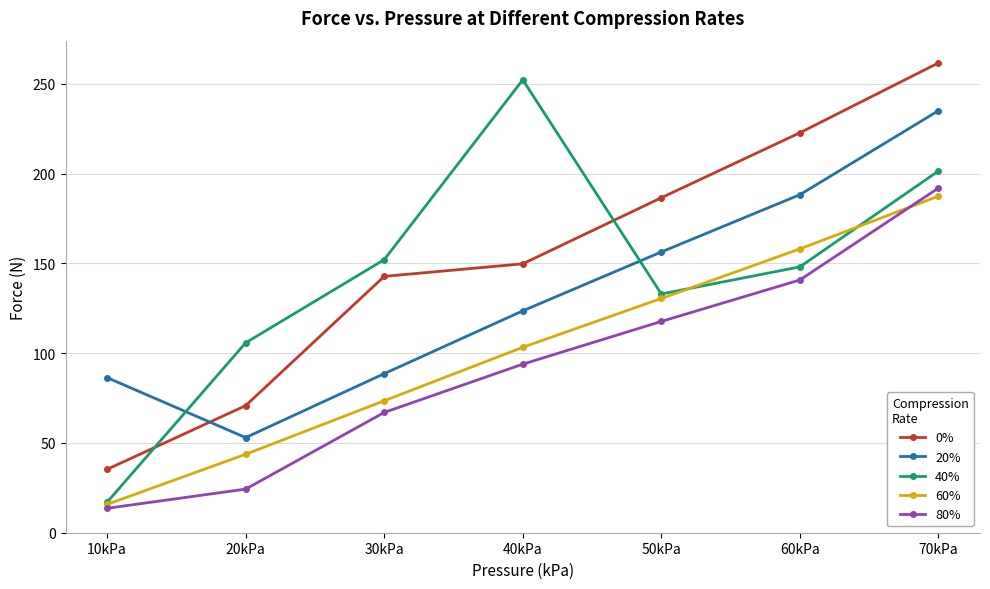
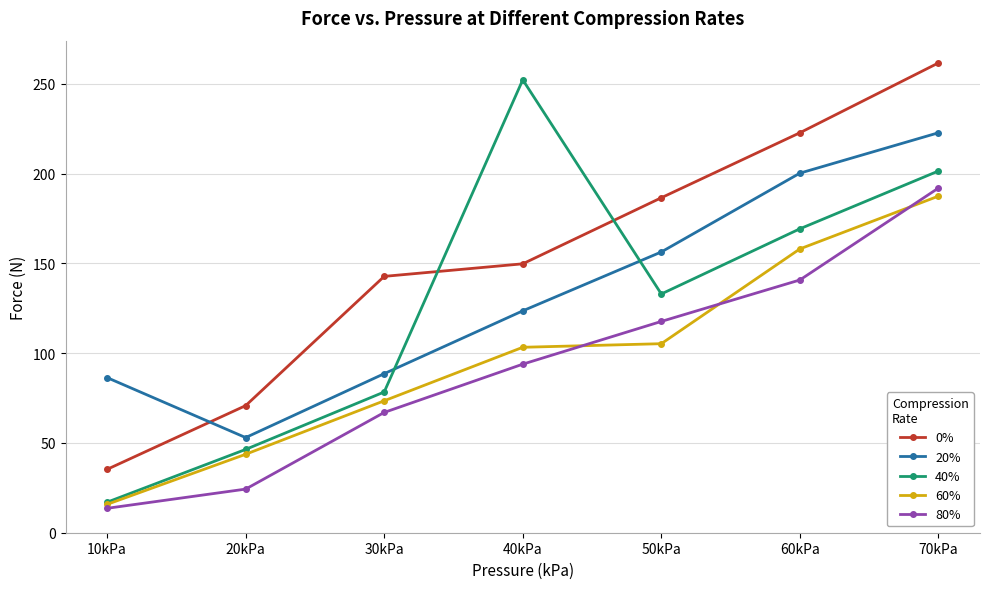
40%, 20kPa: 106 -> 46
40%, 30kPa: 152 -> 78
60%, 50kPa: 131 -> 105
20%, 60kPa: 188 -> 200
40%, 60kPa: 148 -> 169
20%, 70kPa: 235 -> 223
